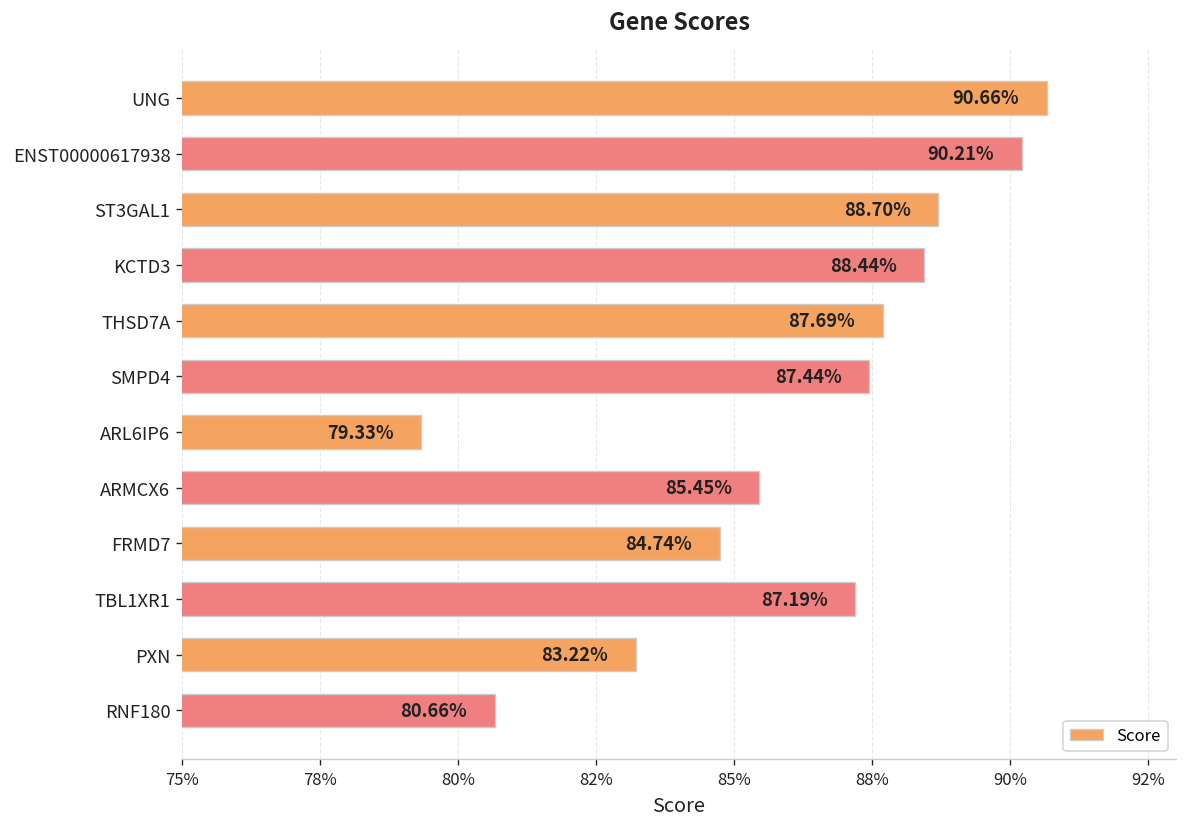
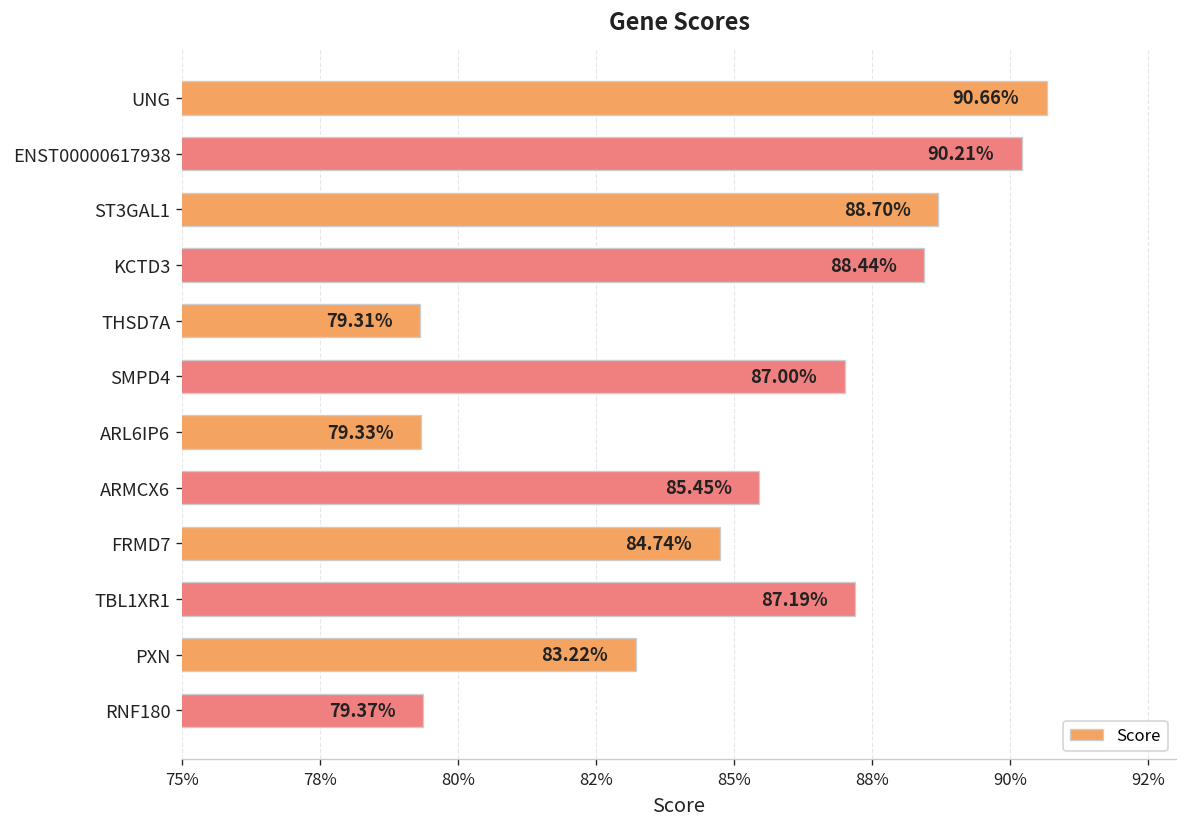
THSD7A: 87.69% -> 79.31%
SMPD4: 87.44% -> 87.00%
RNF180: 80.66% -> 79.37%
